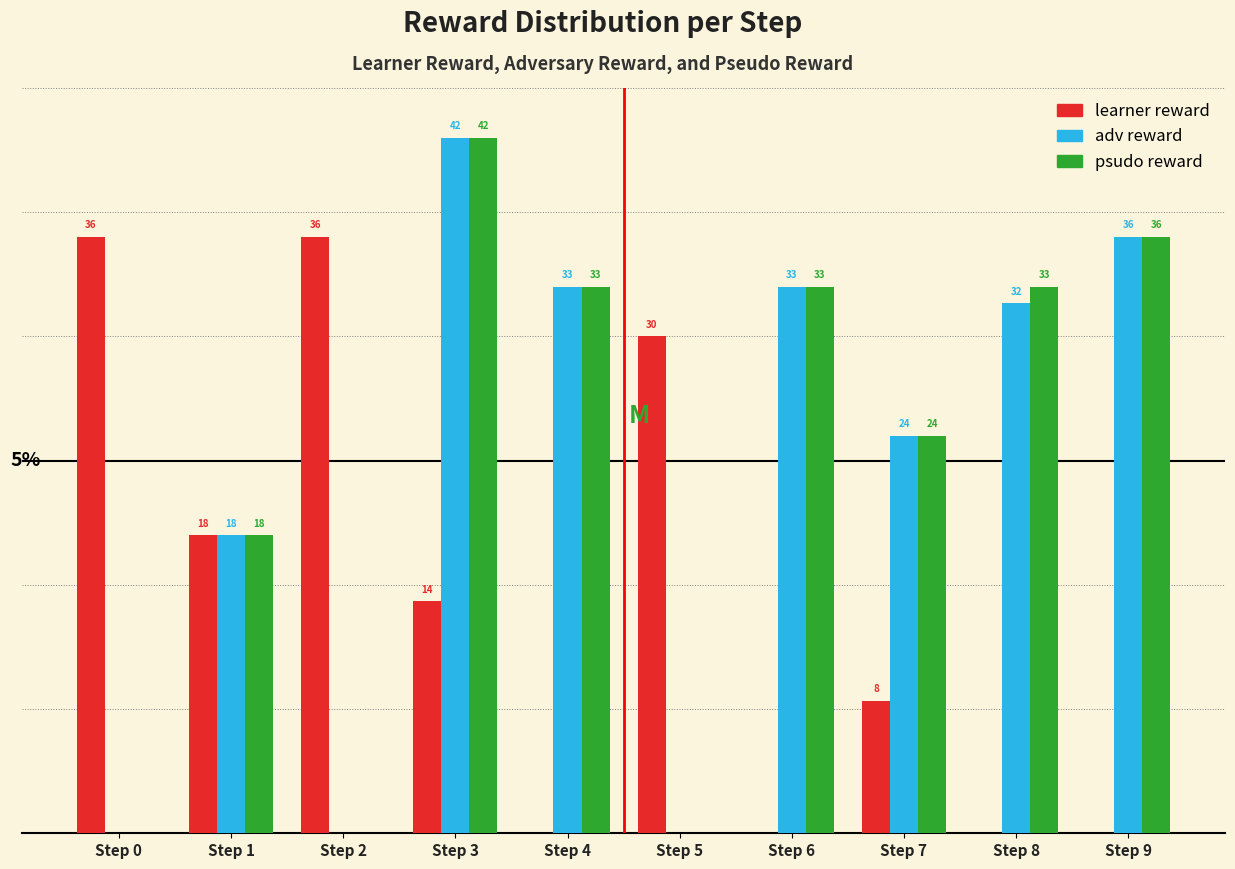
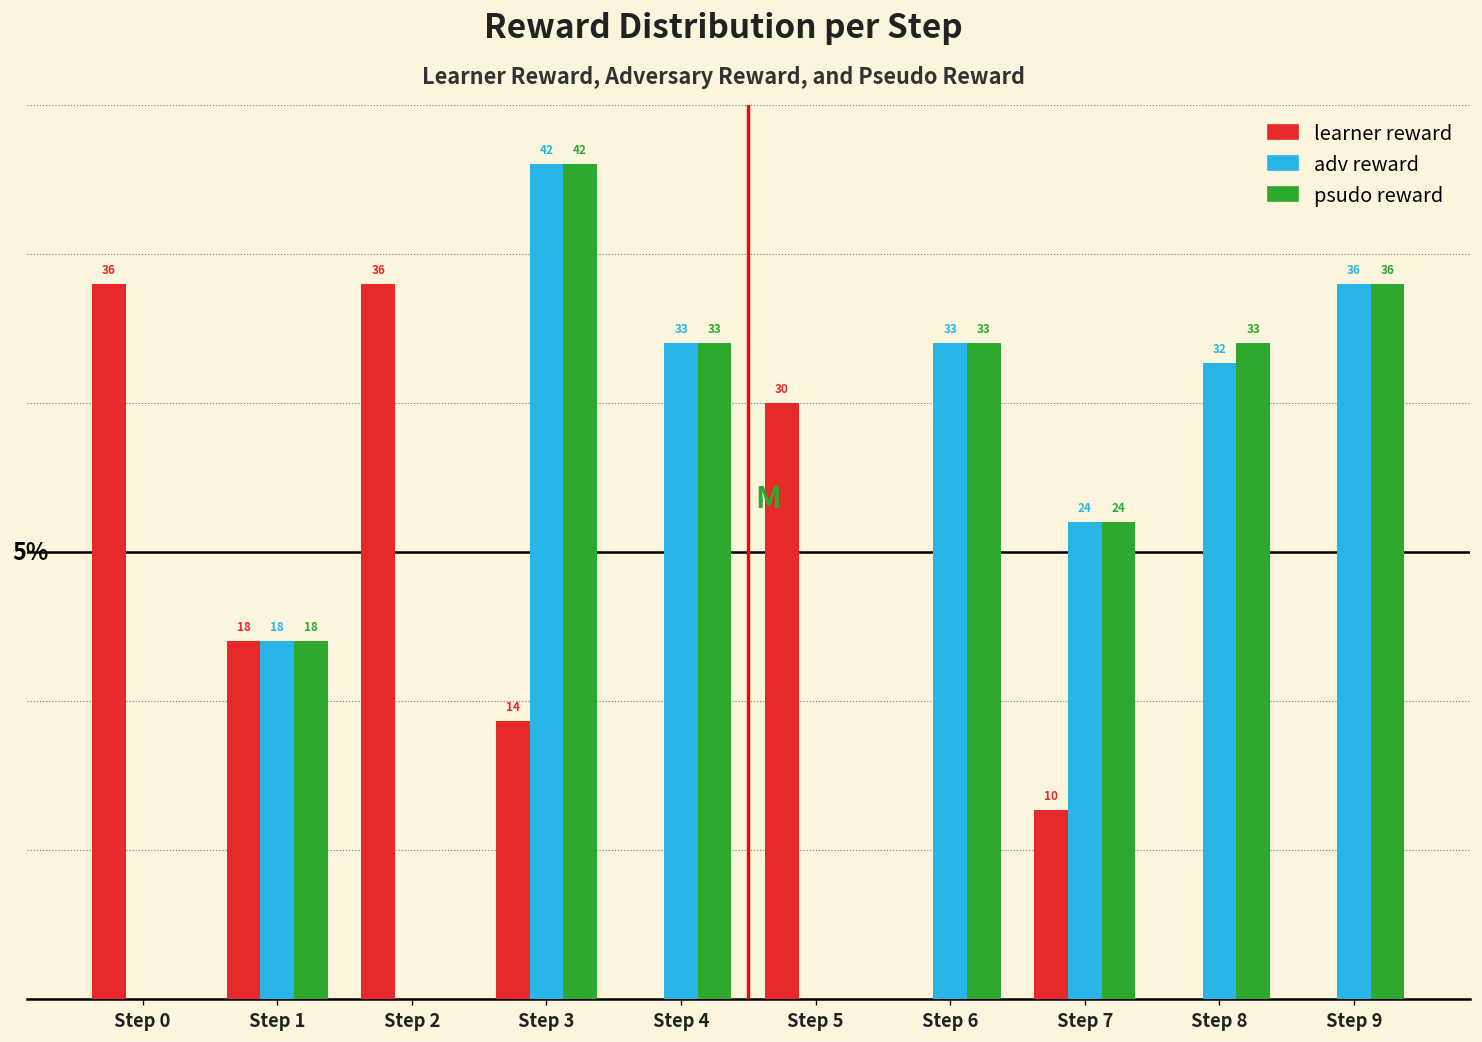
learner reward, Step 7: 8 -> 10
